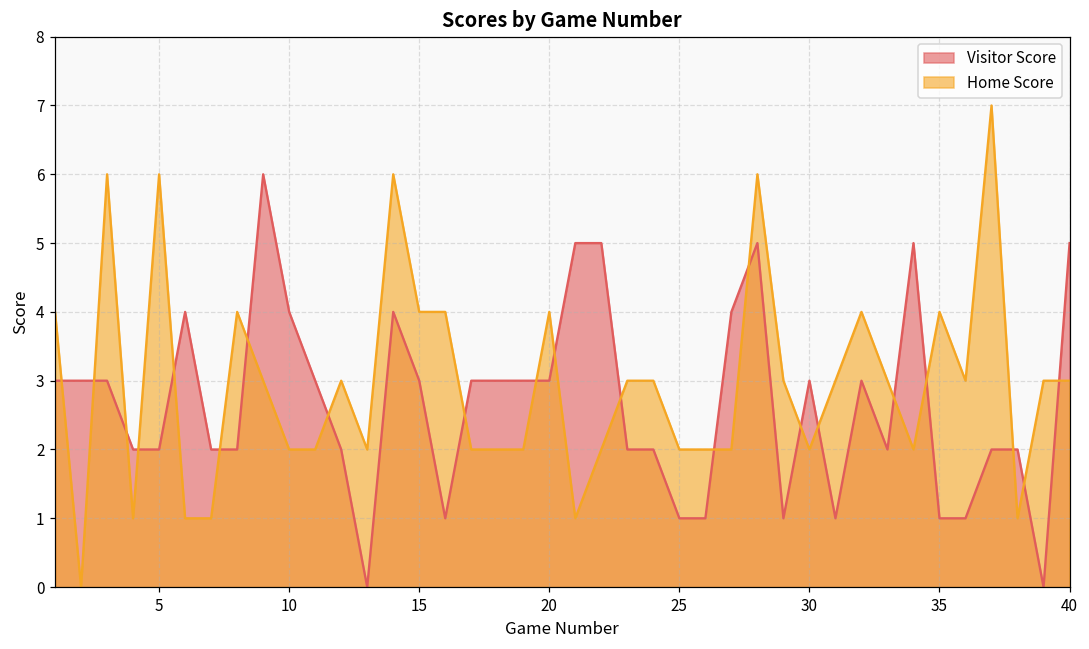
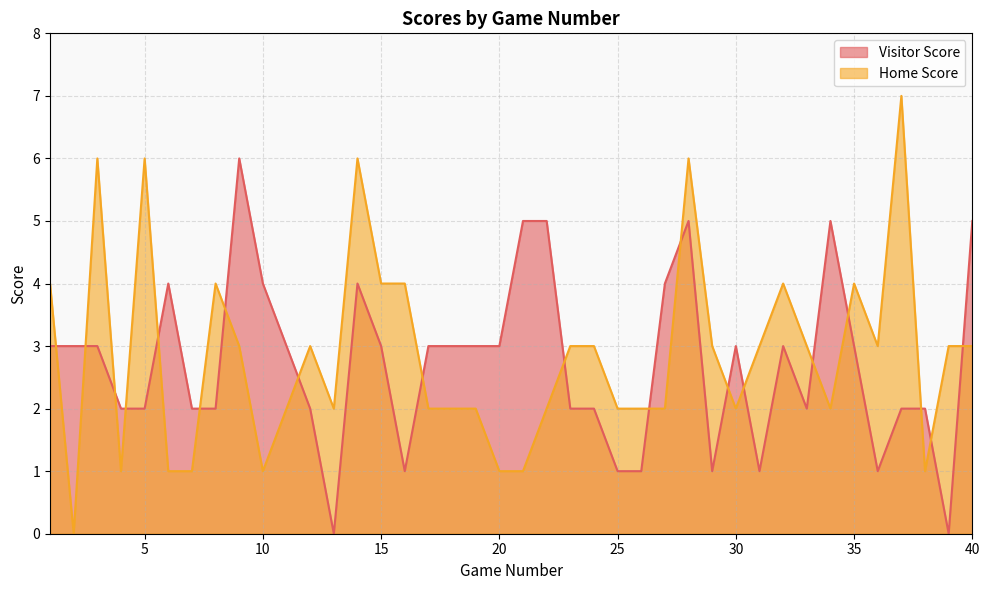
Home Score, 10: 2 -> 1
Home Score, 20: 4 -> 1
Visitor Score, 35: 1 -> 3
